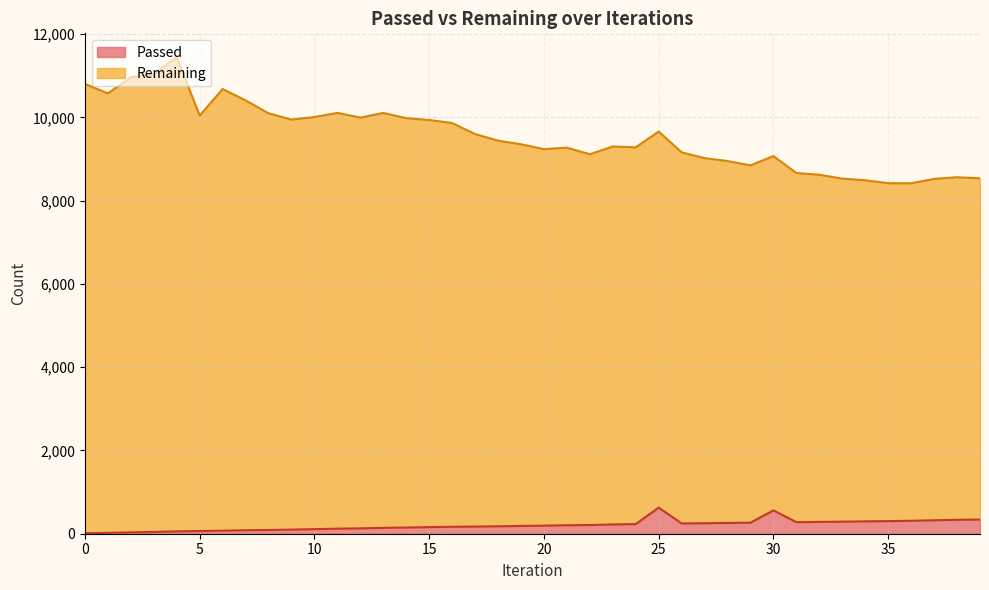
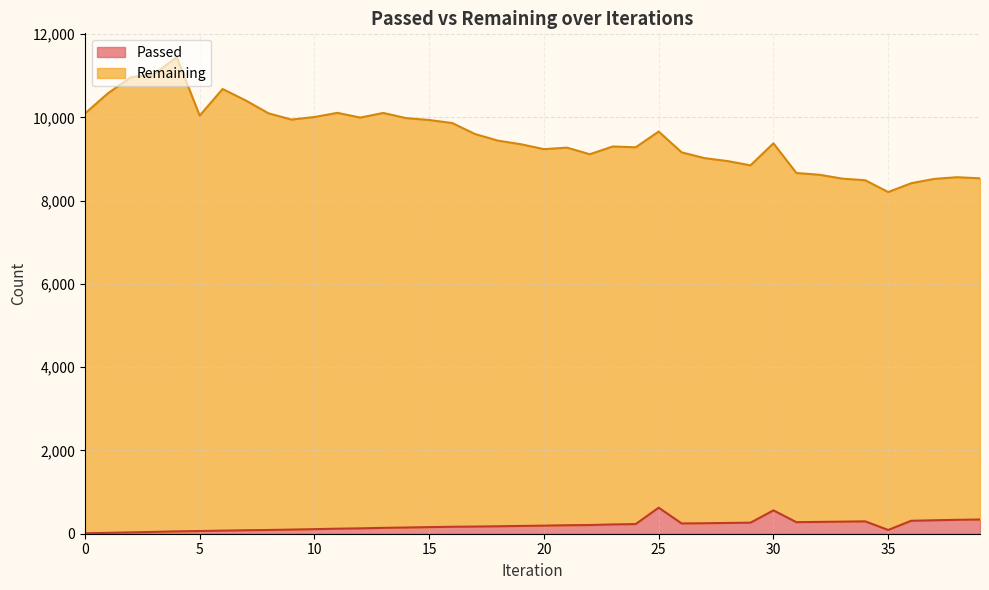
Remaining, 0: 10,800 -> 10,100
Remaining, 30: 8,500 -> 8,800
Passed, 35: 300 -> 100
